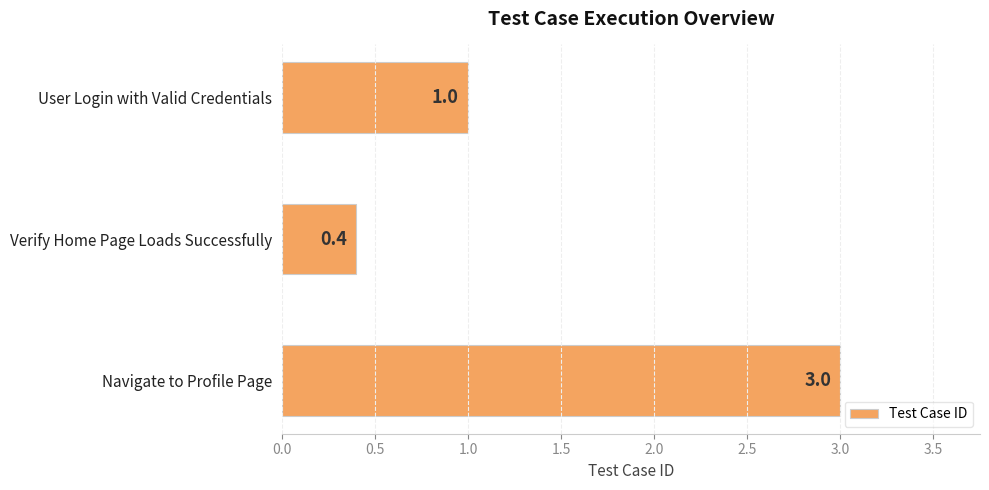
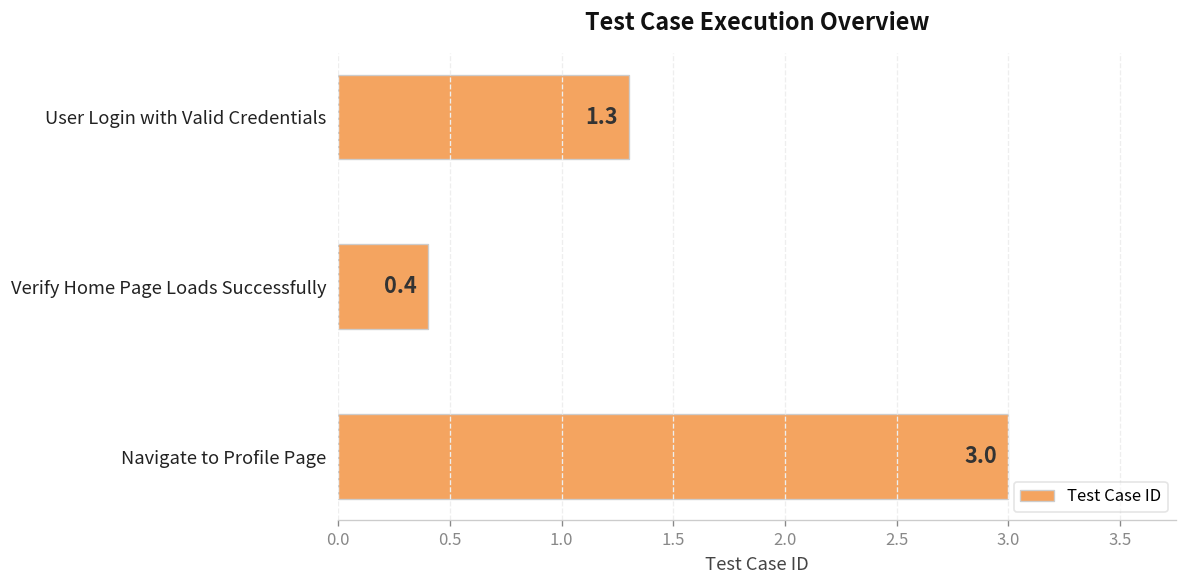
User Login with Valid Credentials: 1.0 -> 1.3
